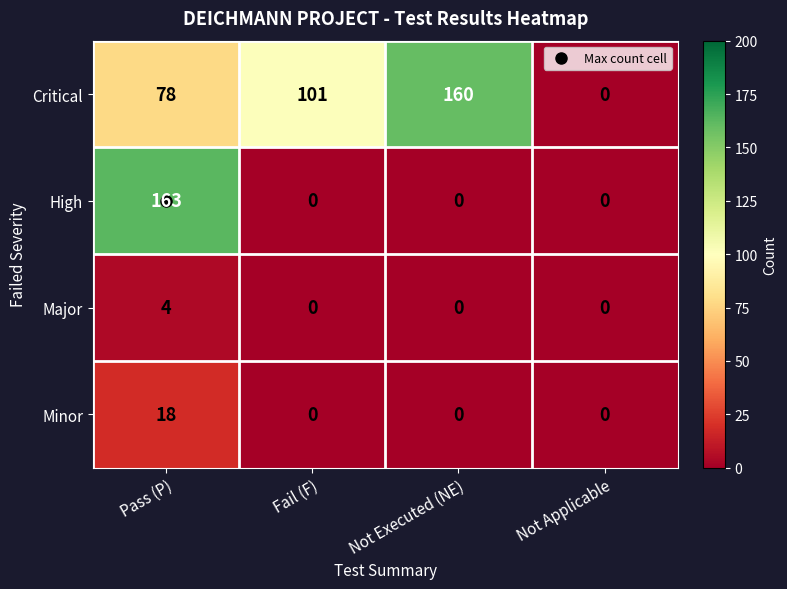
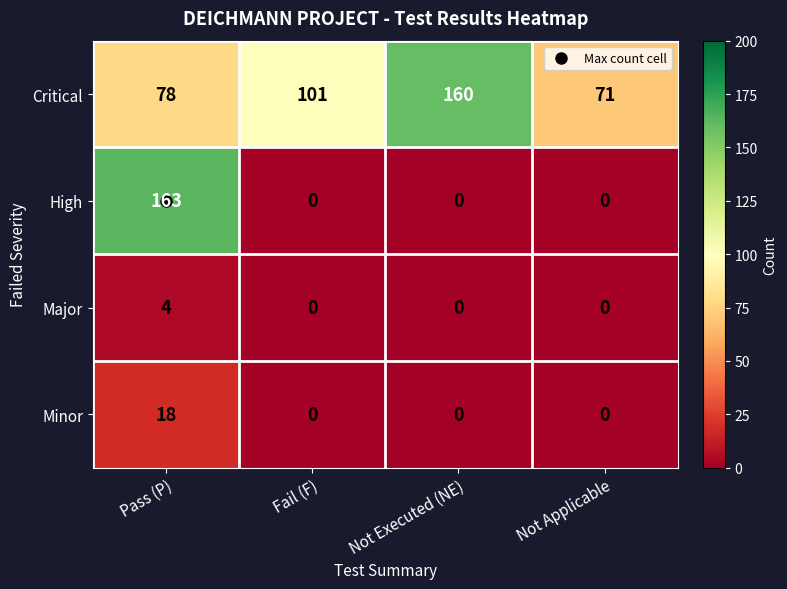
Critical, Not Applicable: 0 -> 71
